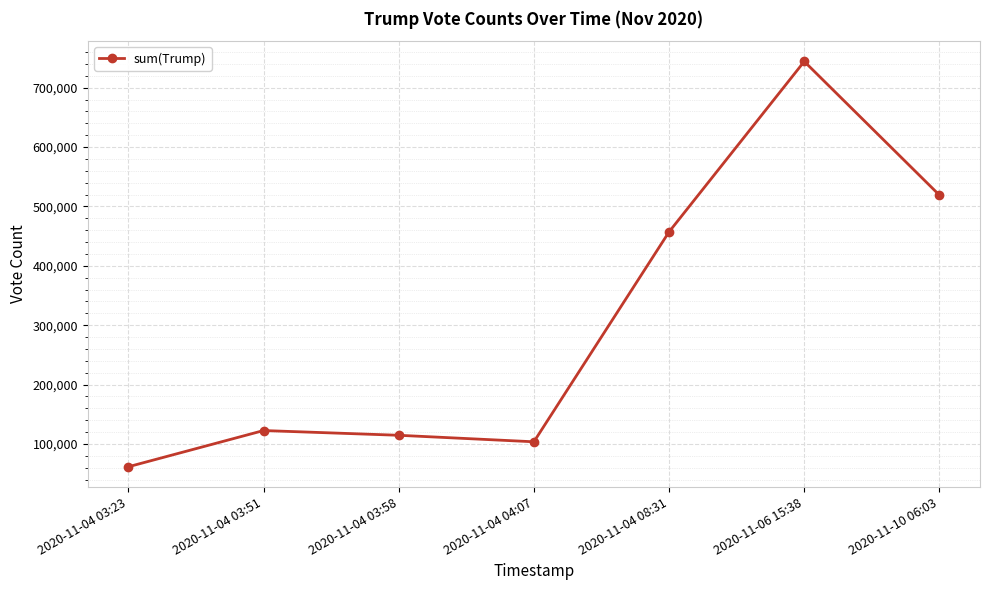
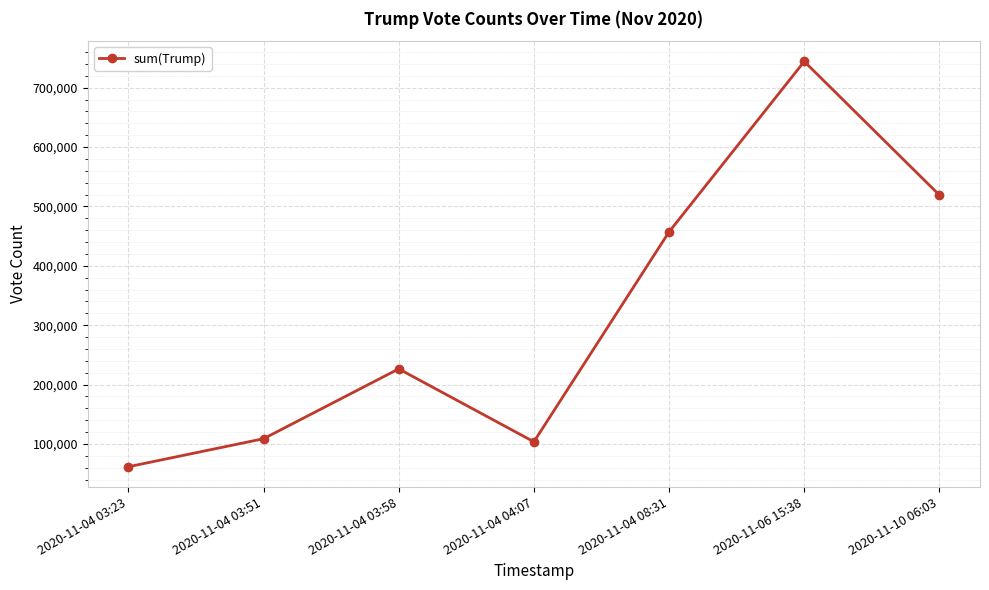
2020-11-04 03:51: 120,000 -> 110,000
2020-11-04 03:58: 110,000 -> 230,000
